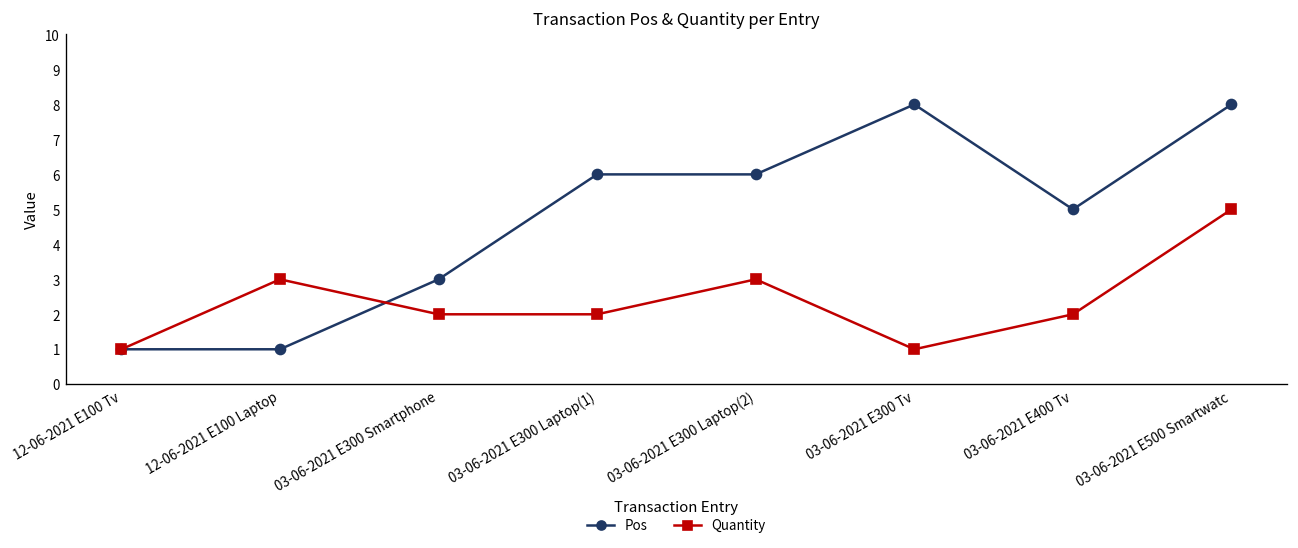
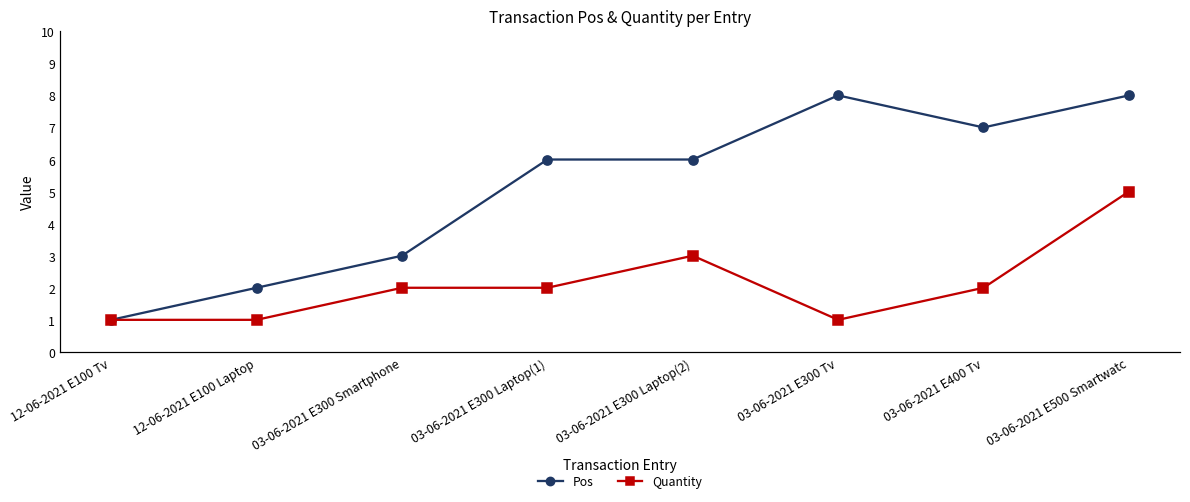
Pos, 12-06-2021 E100 Laptop: 1 -> 2
Quantity, 12-06-2021 E100 Laptop: 3 -> 1
Pos, 03-06-2021 E400 Tv: 5 -> 7
